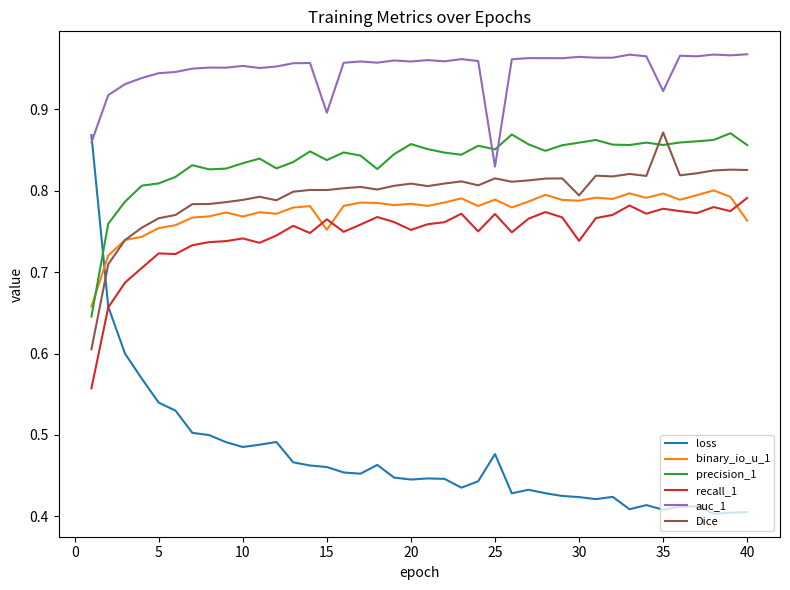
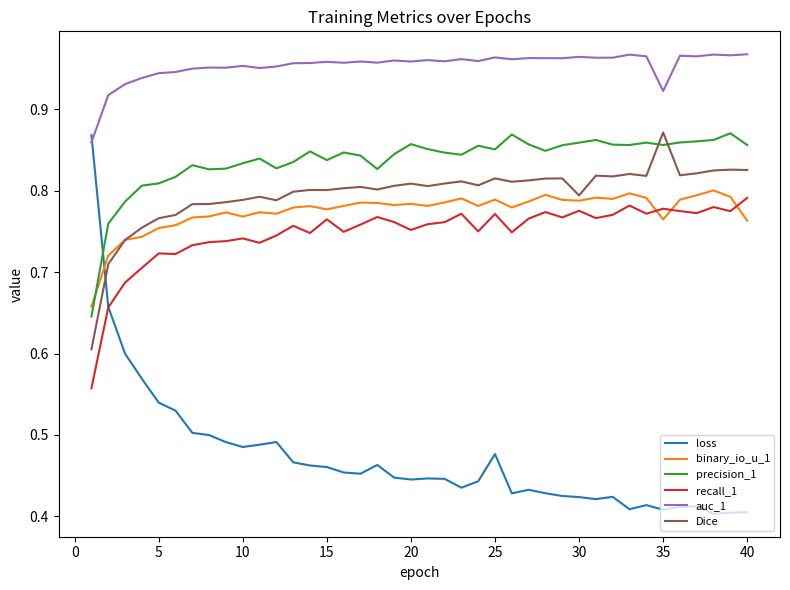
binary_io_u_1, 15: 0.75 -> 0.78
auc_1, 15: 0.90 -> 0.96
auc_1, 25: 0.83 -> 0.96
recall_1, 30: 0.74 -> 0.78
binary_io_u_1, 35: 0.80 -> 0.76
